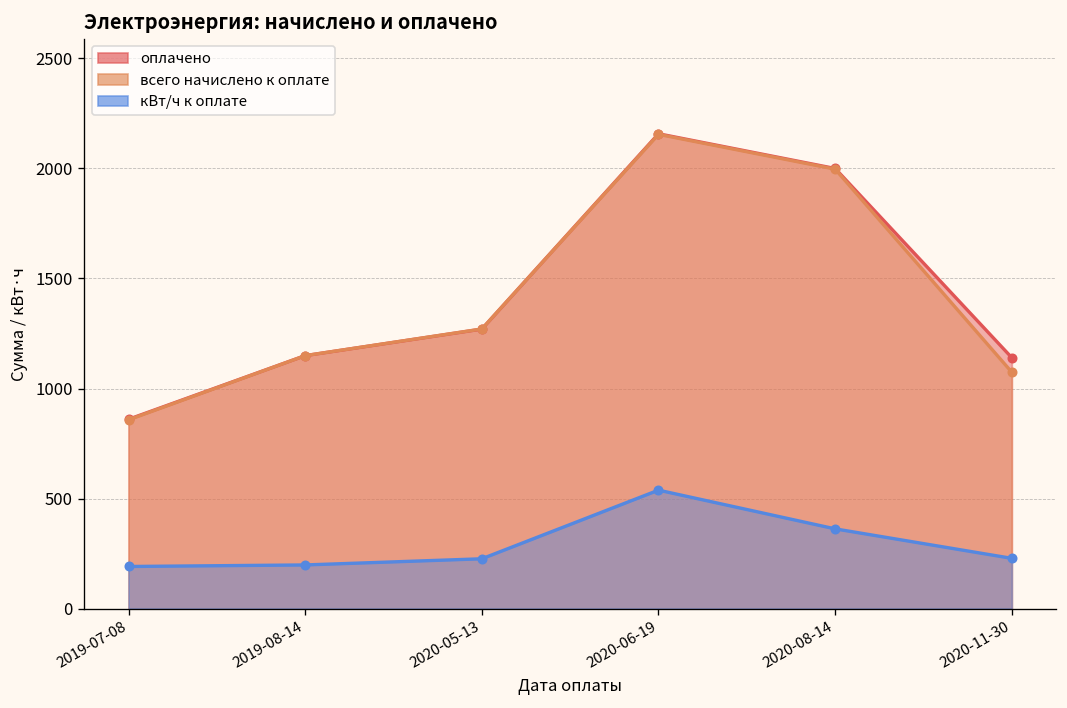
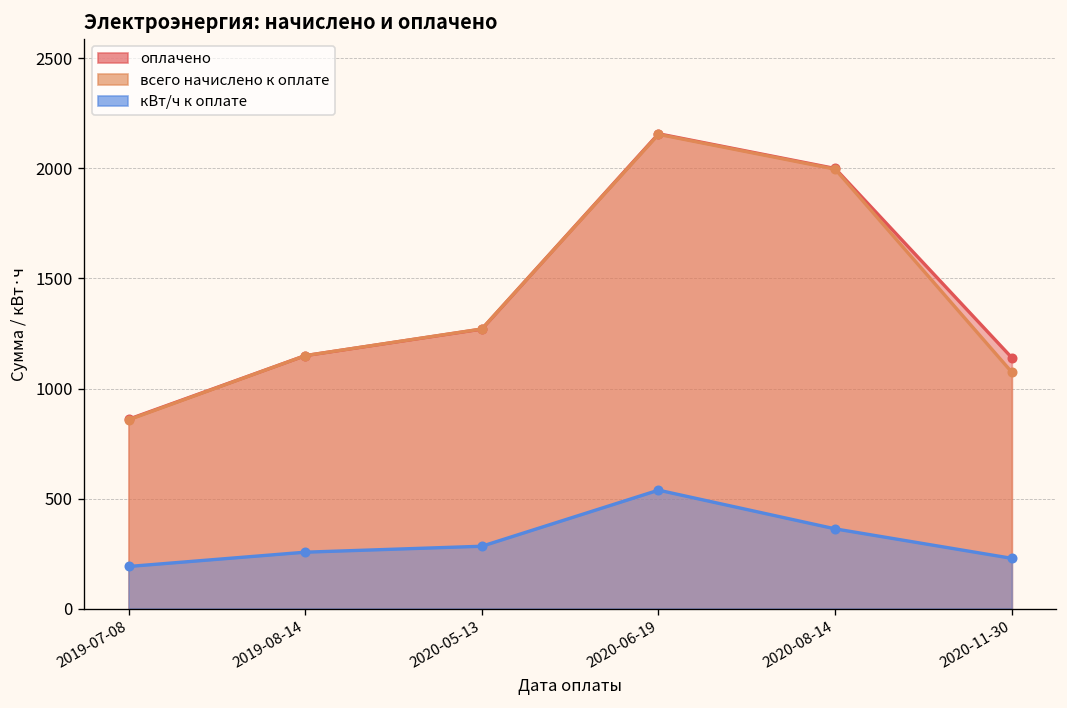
кВт/ч к оплате, 2019-08-14: 200 -> 260
кВт/ч к оплате, 2020-05-13: 230 -> 280
